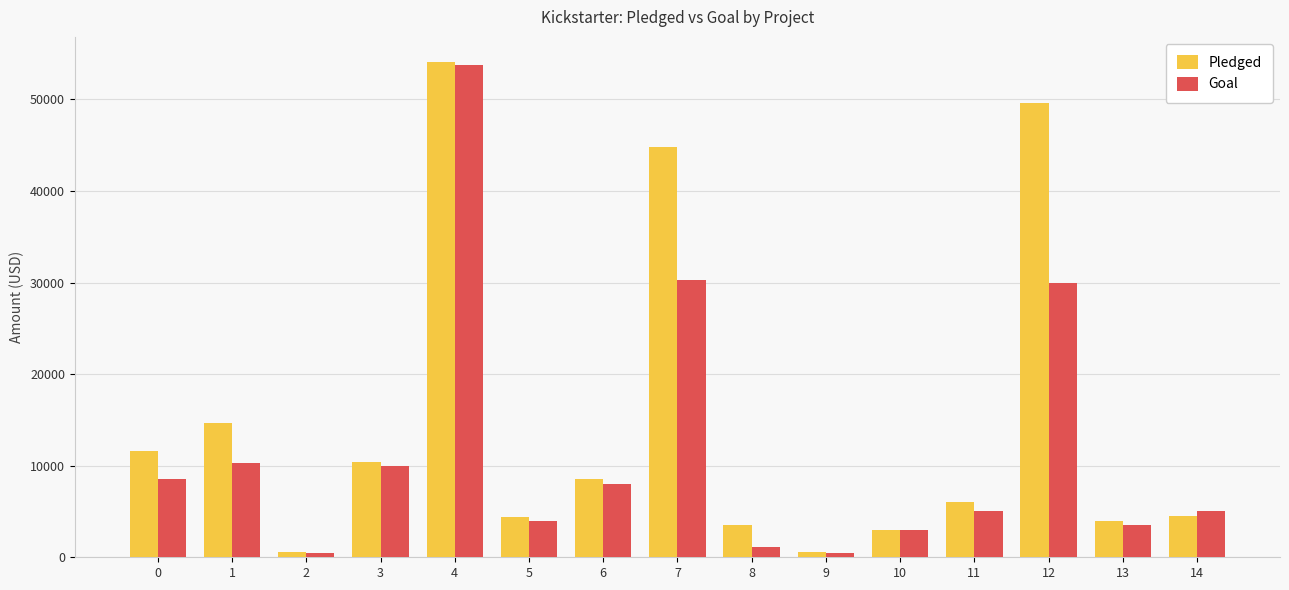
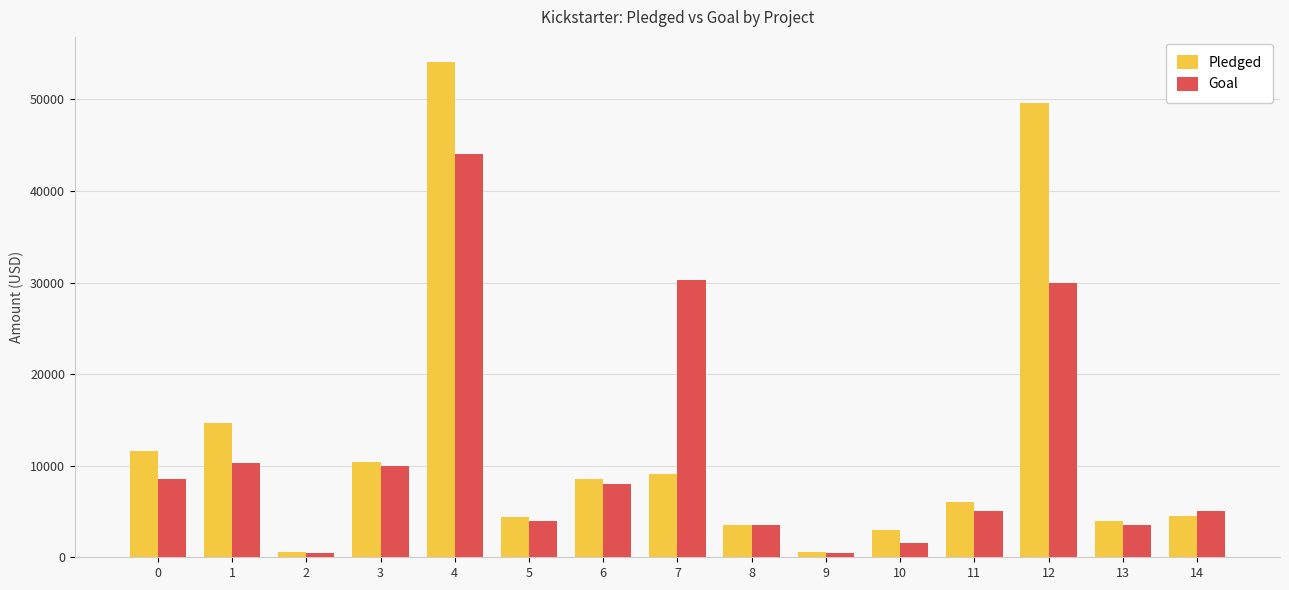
Goal, 4: 54000 -> 44000
Pledged, 7: 45000 -> 9000
Goal, 8: 1000 -> 4000
Goal, 10: 3000 -> 2000
